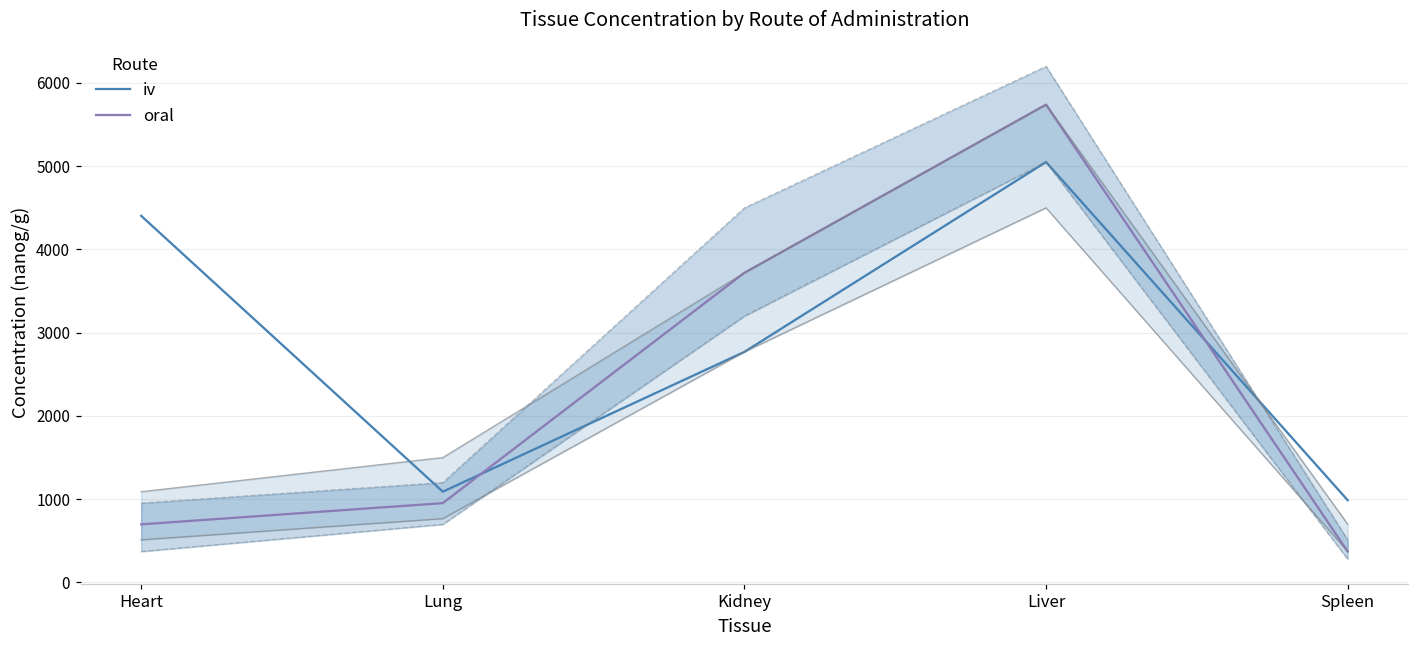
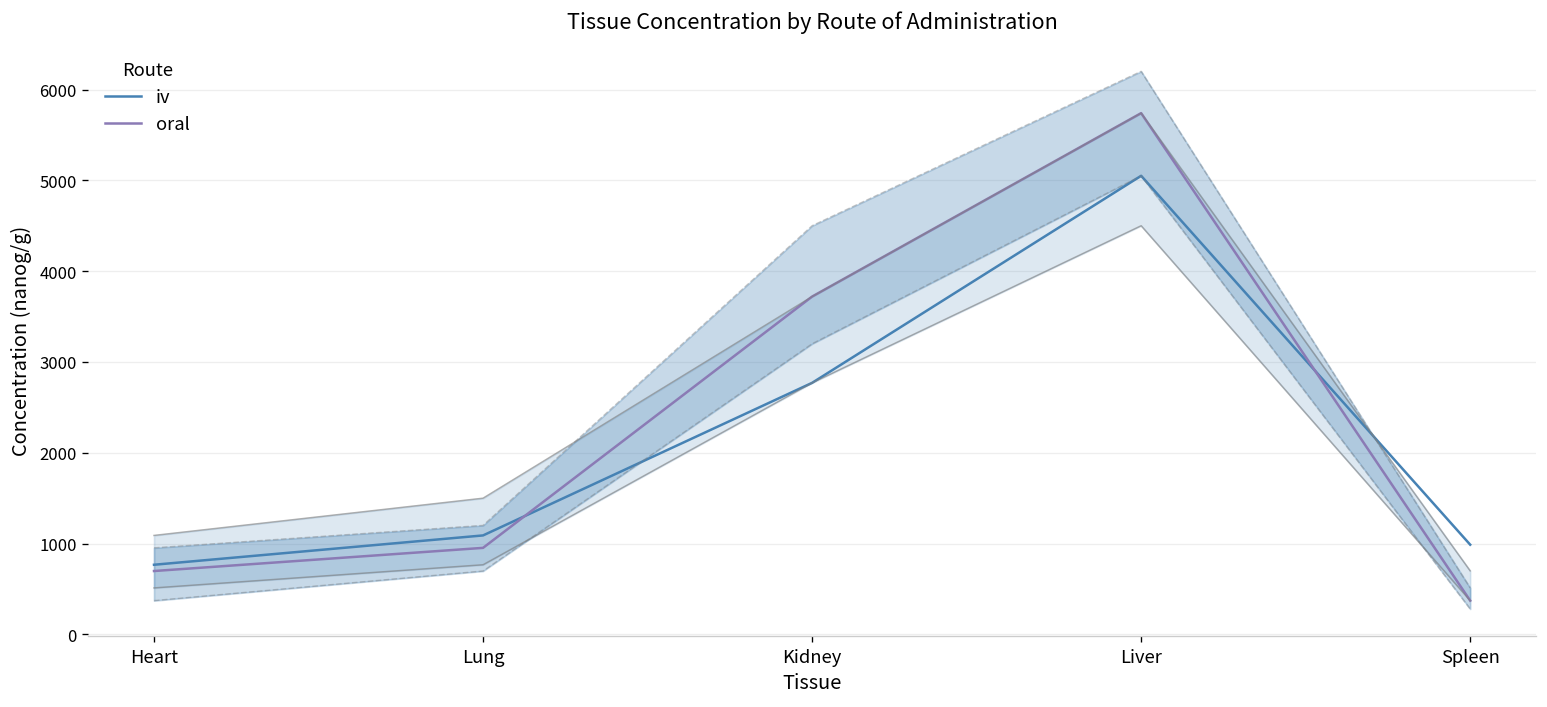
iv, Heart: 4400 -> 800
